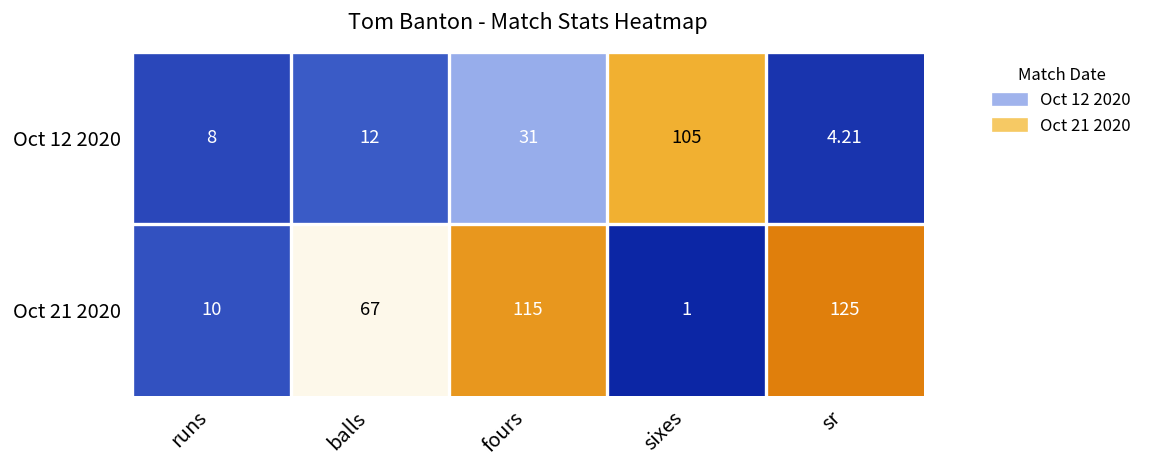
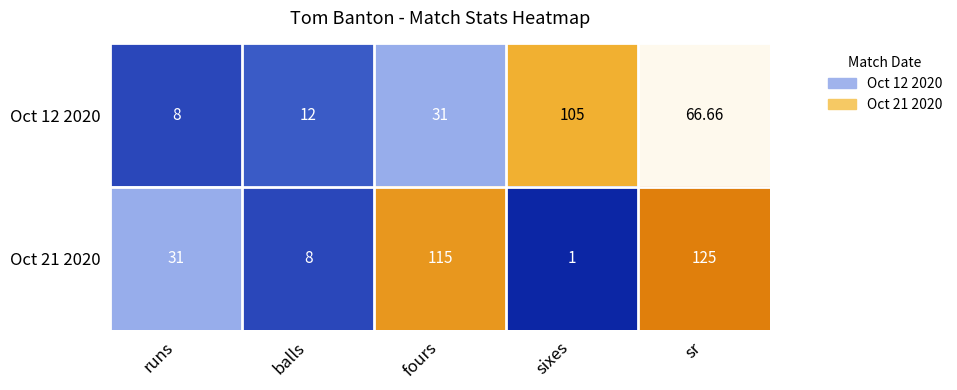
Oct 12 2020, sr: 4.21 -> 66.66
Oct 21 2020, runs: 10 -> 31
Oct 21 2020, balls: 67 -> 8
